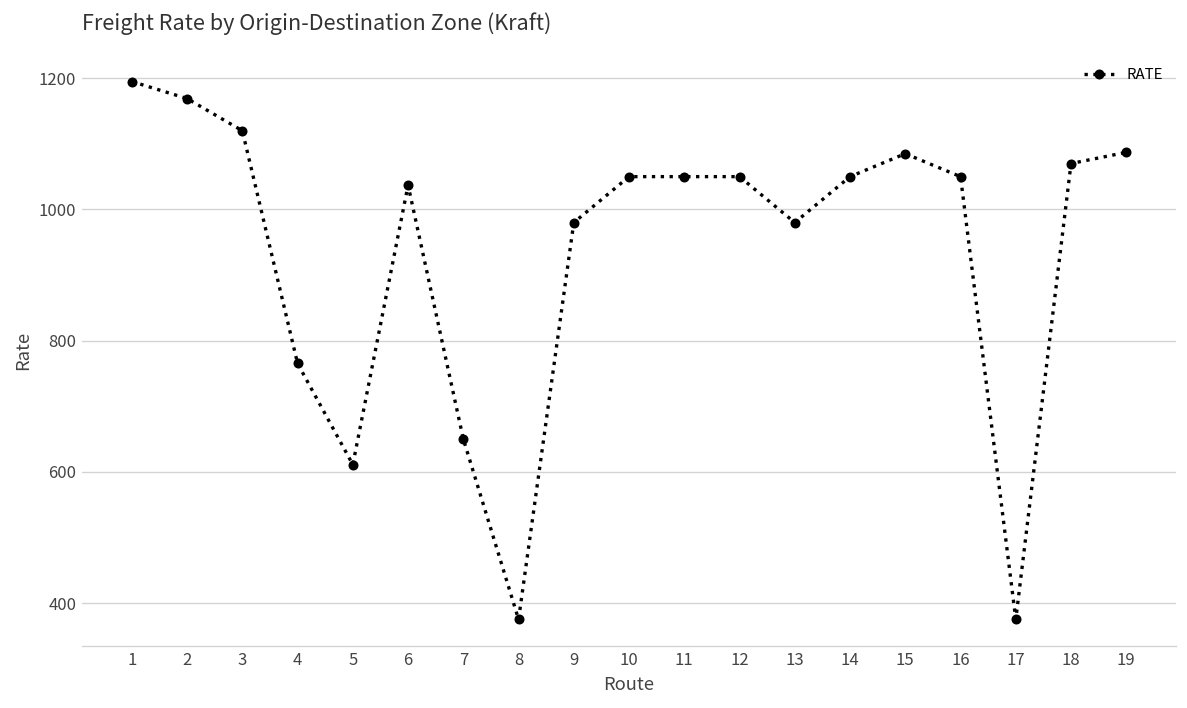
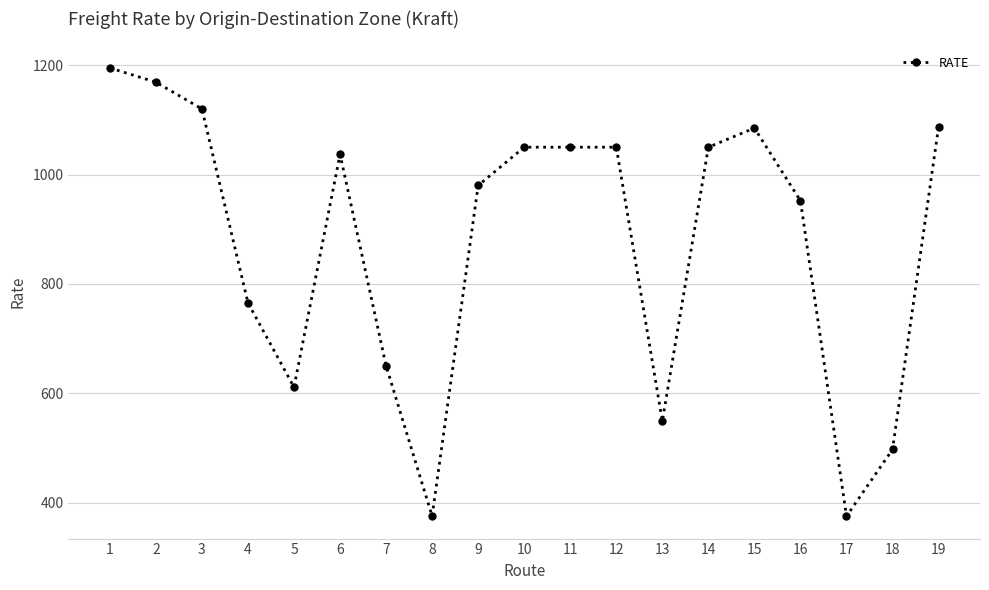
13: 980 -> 550
16: 1050 -> 950
18: 1070 -> 500
